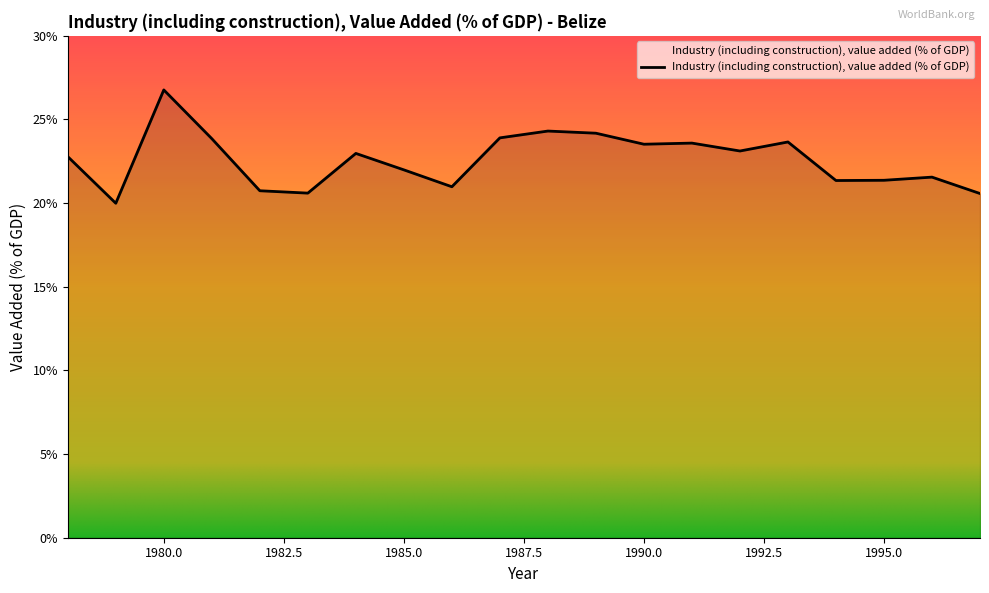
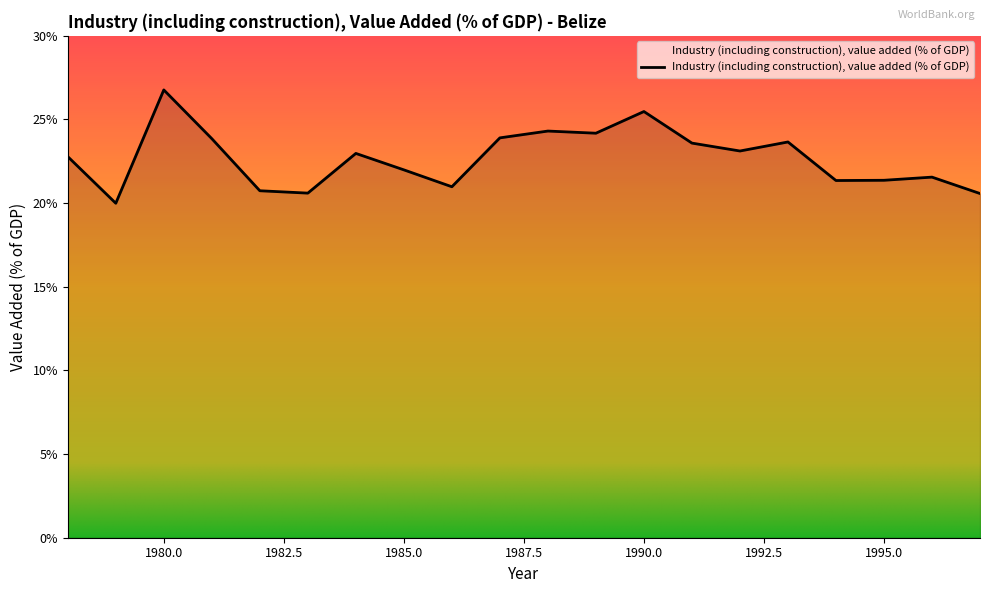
1990.0: 23.5% -> 25.5%
